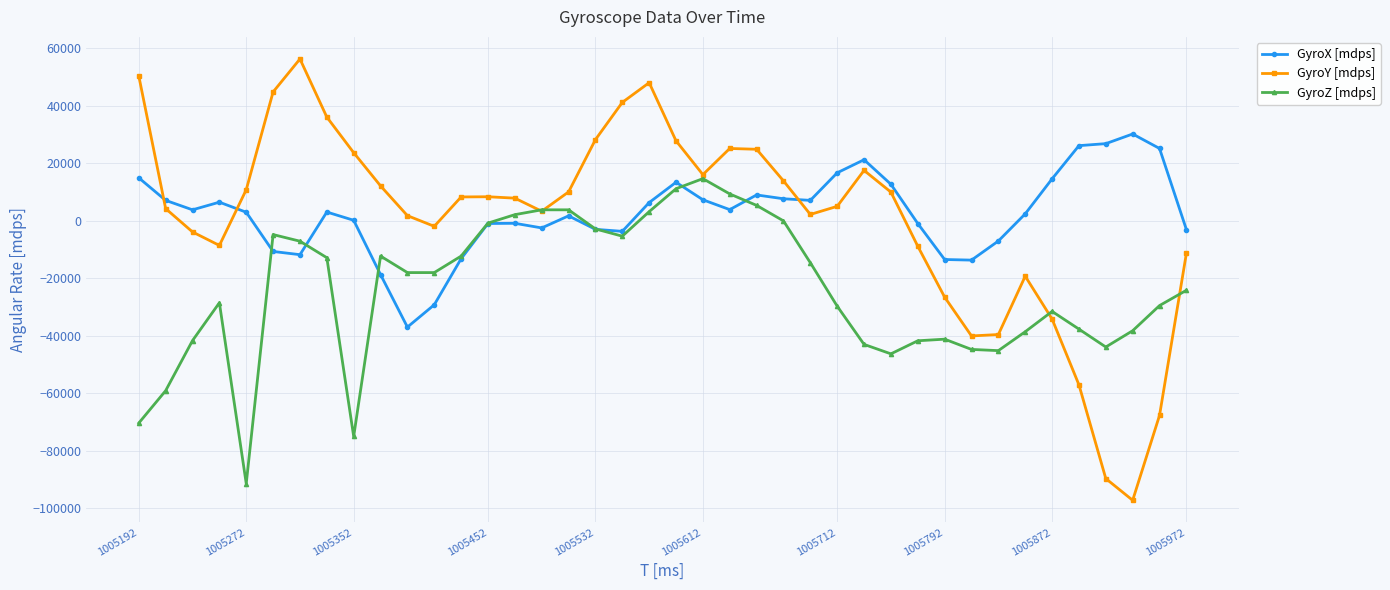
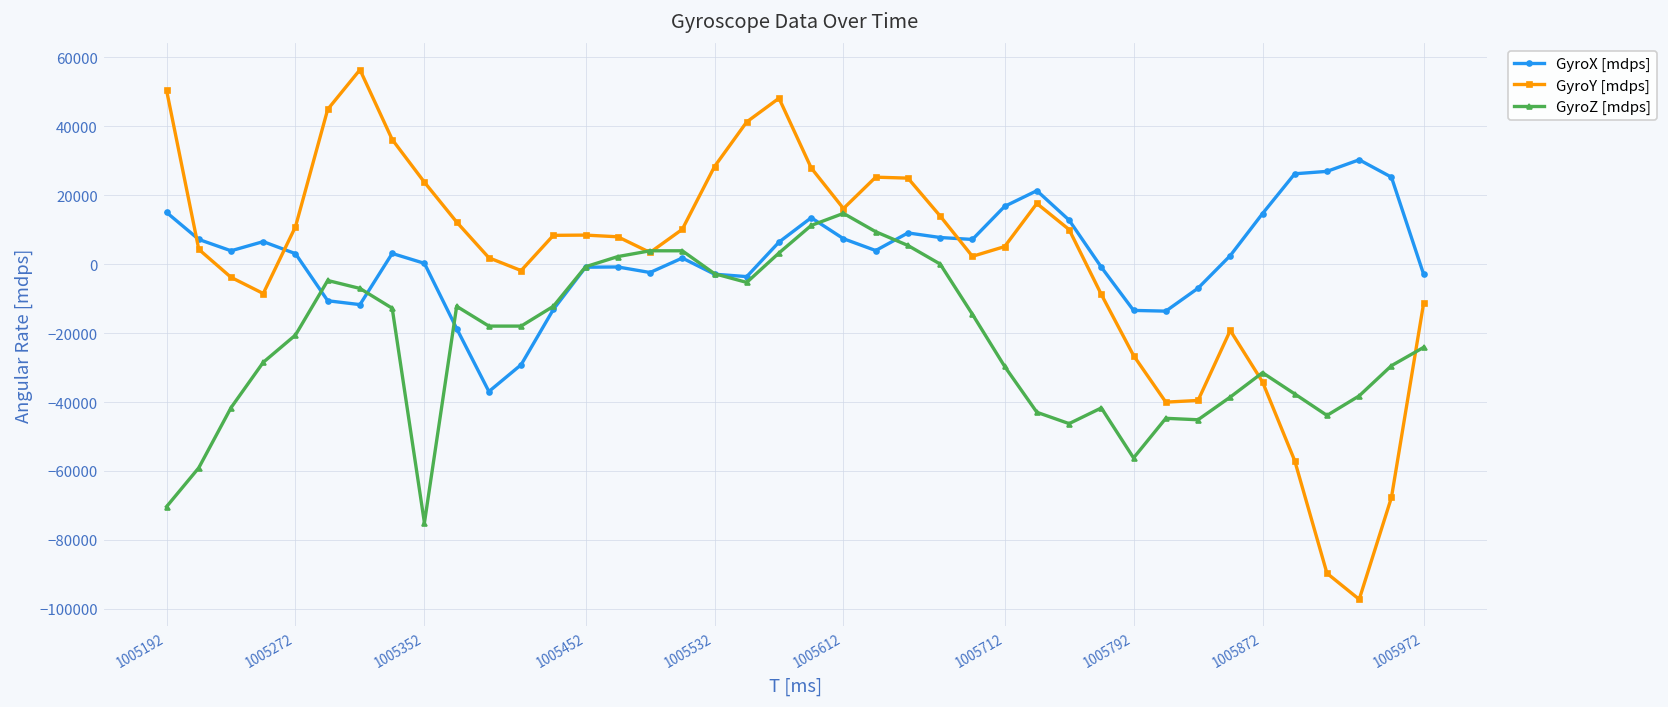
GyroZ [mdps], 1005272: -91000 -> -21000
GyroZ [mdps], 1005792: -41000 -> -56000
